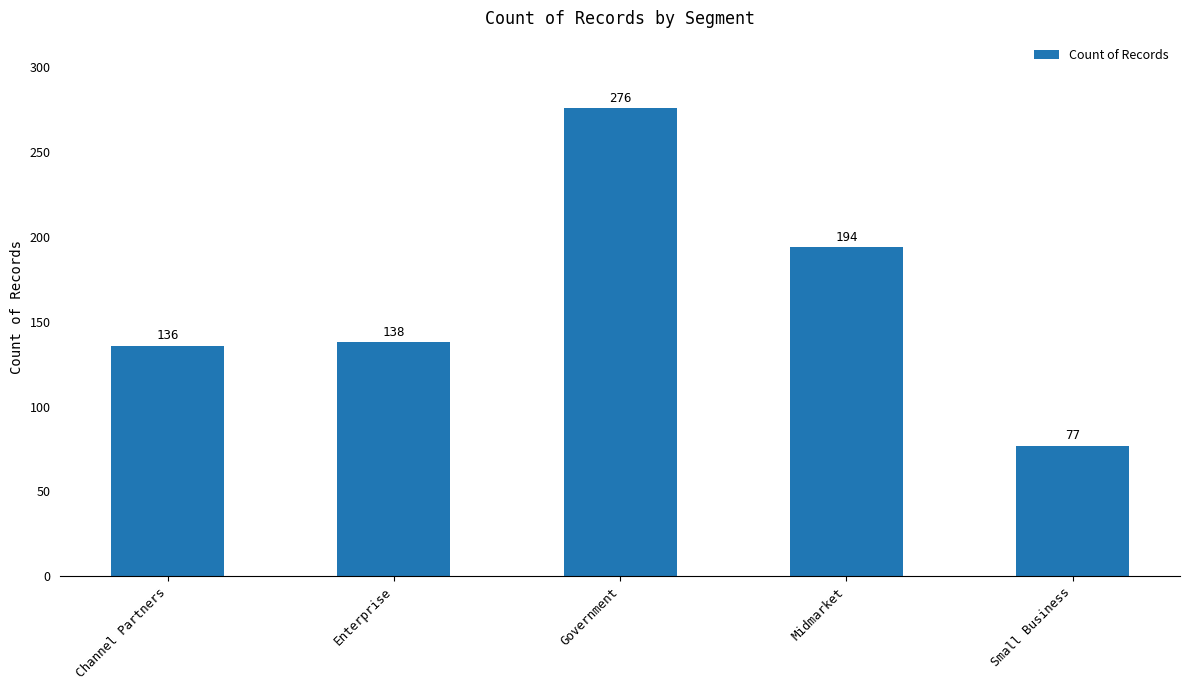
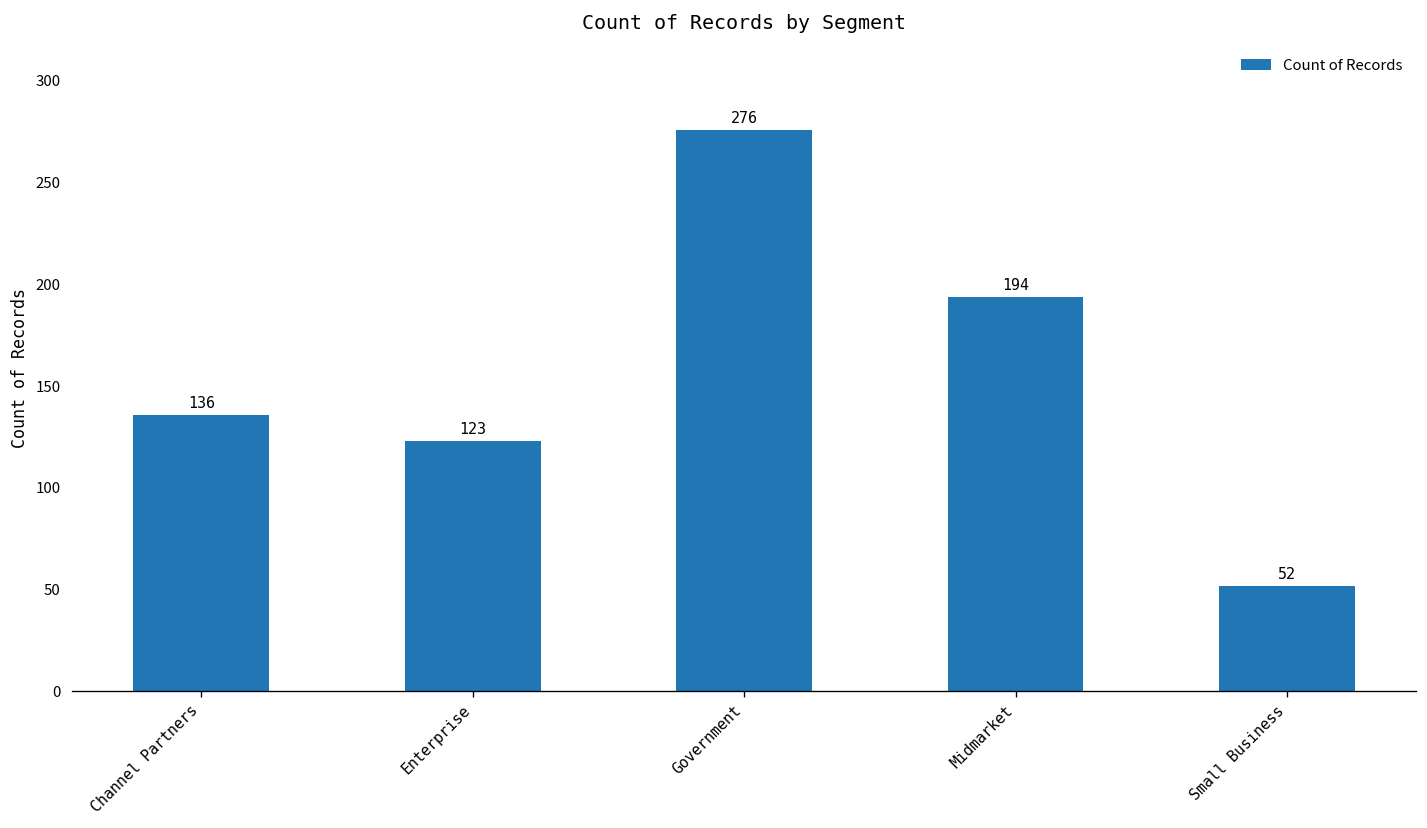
Enterprise: 138 -> 123
Small Business: 77 -> 52
